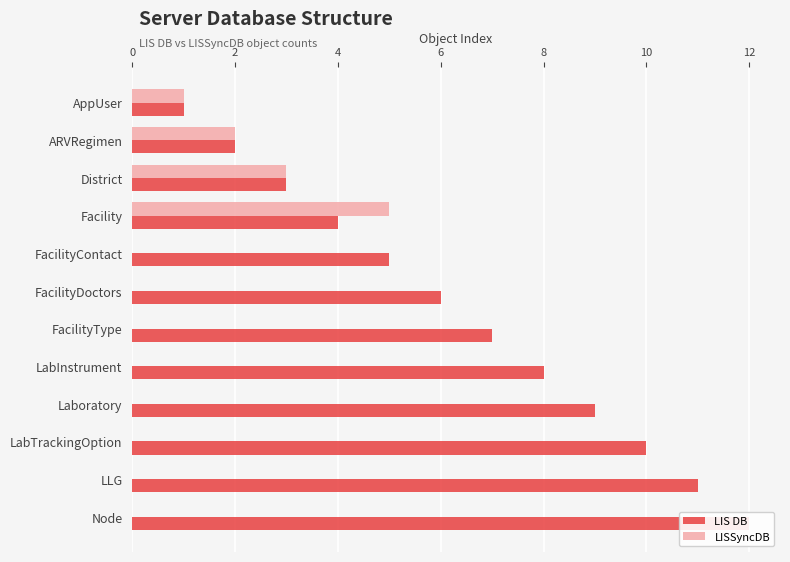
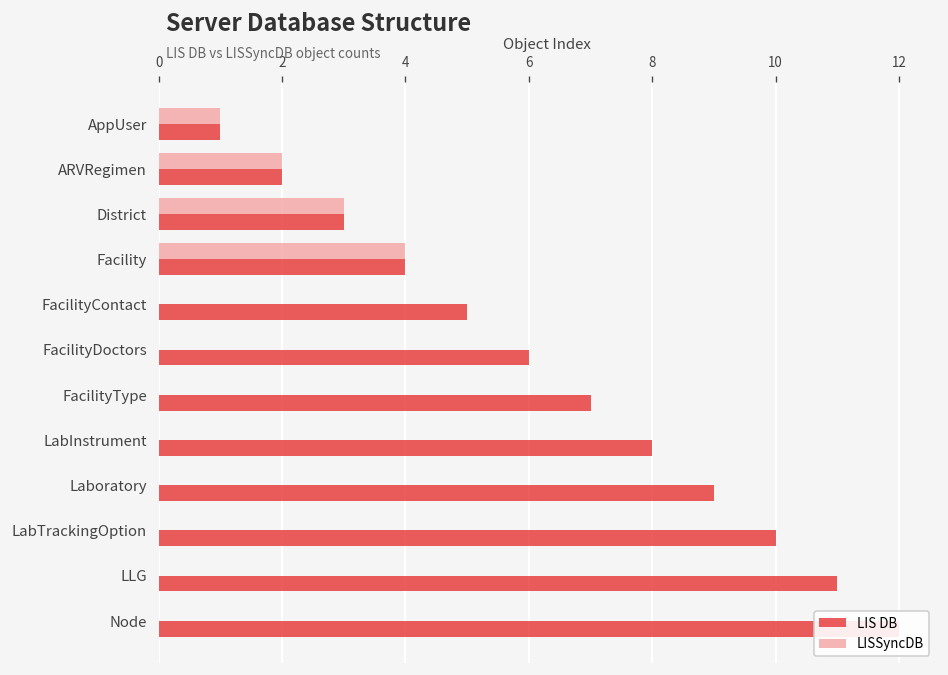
LISSyncDB, Facility: 5 -> 4
